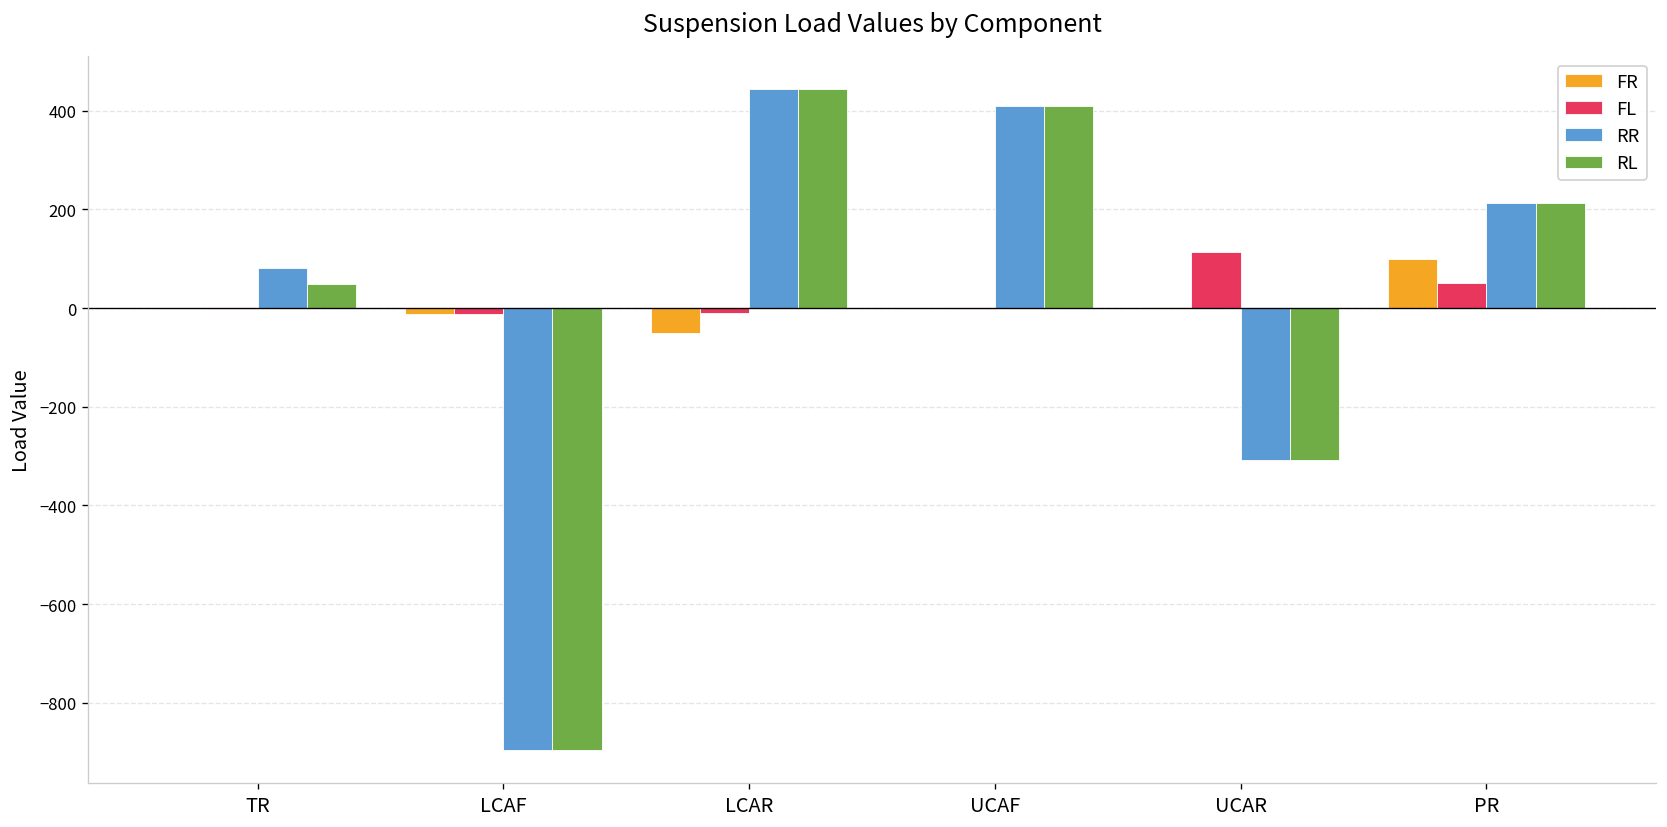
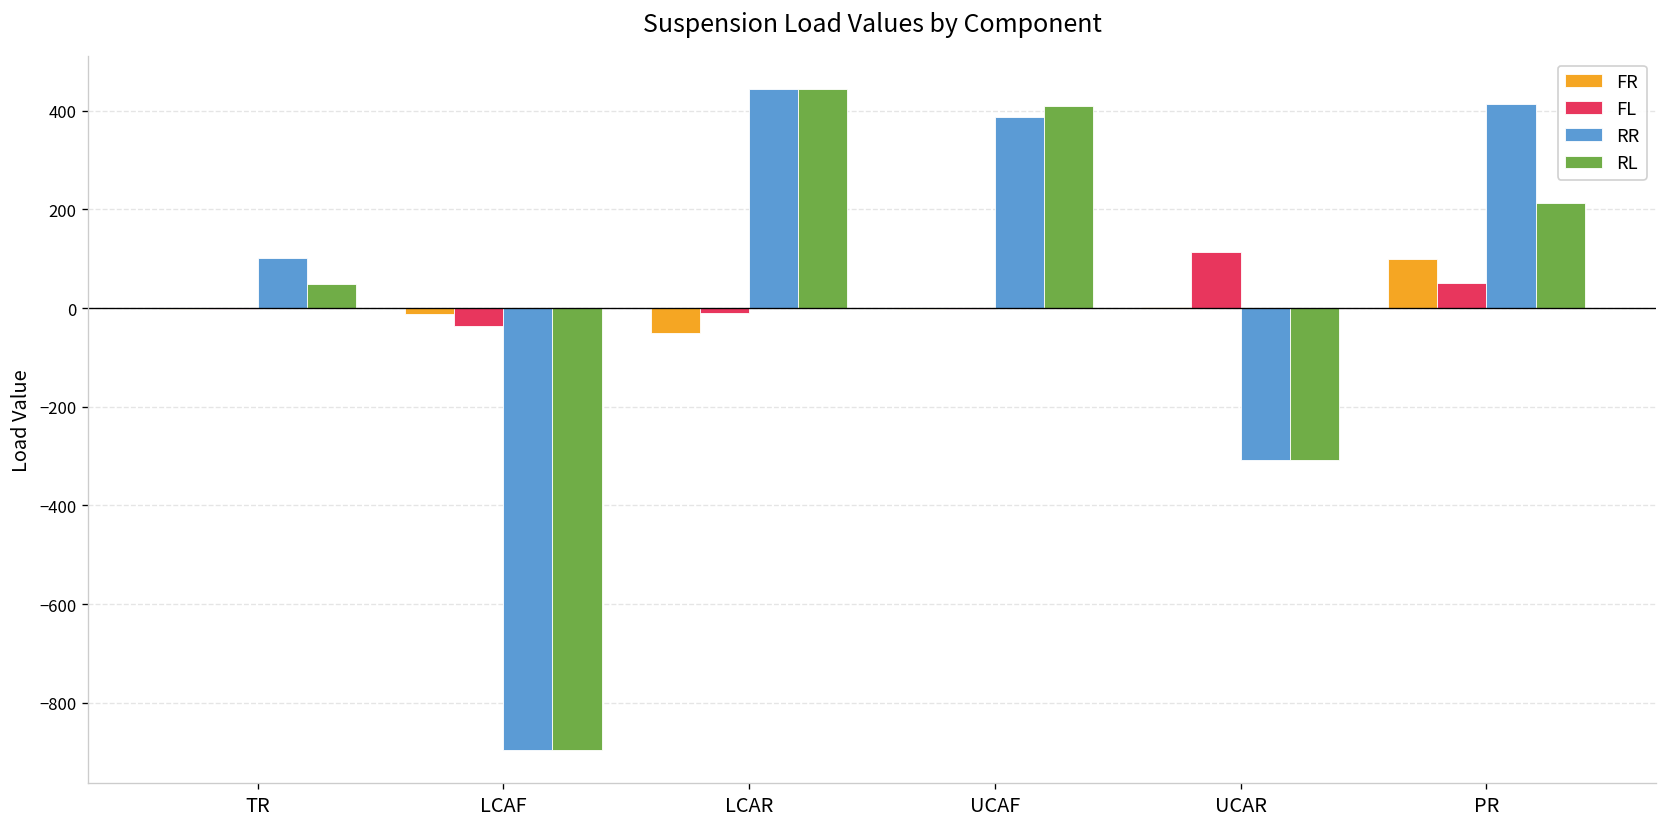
RR, TR: 80 -> 100
FL, LCAF: -10 -> -40
RR, UCAF: 410 -> 390
RR, PR: 210 -> 410
